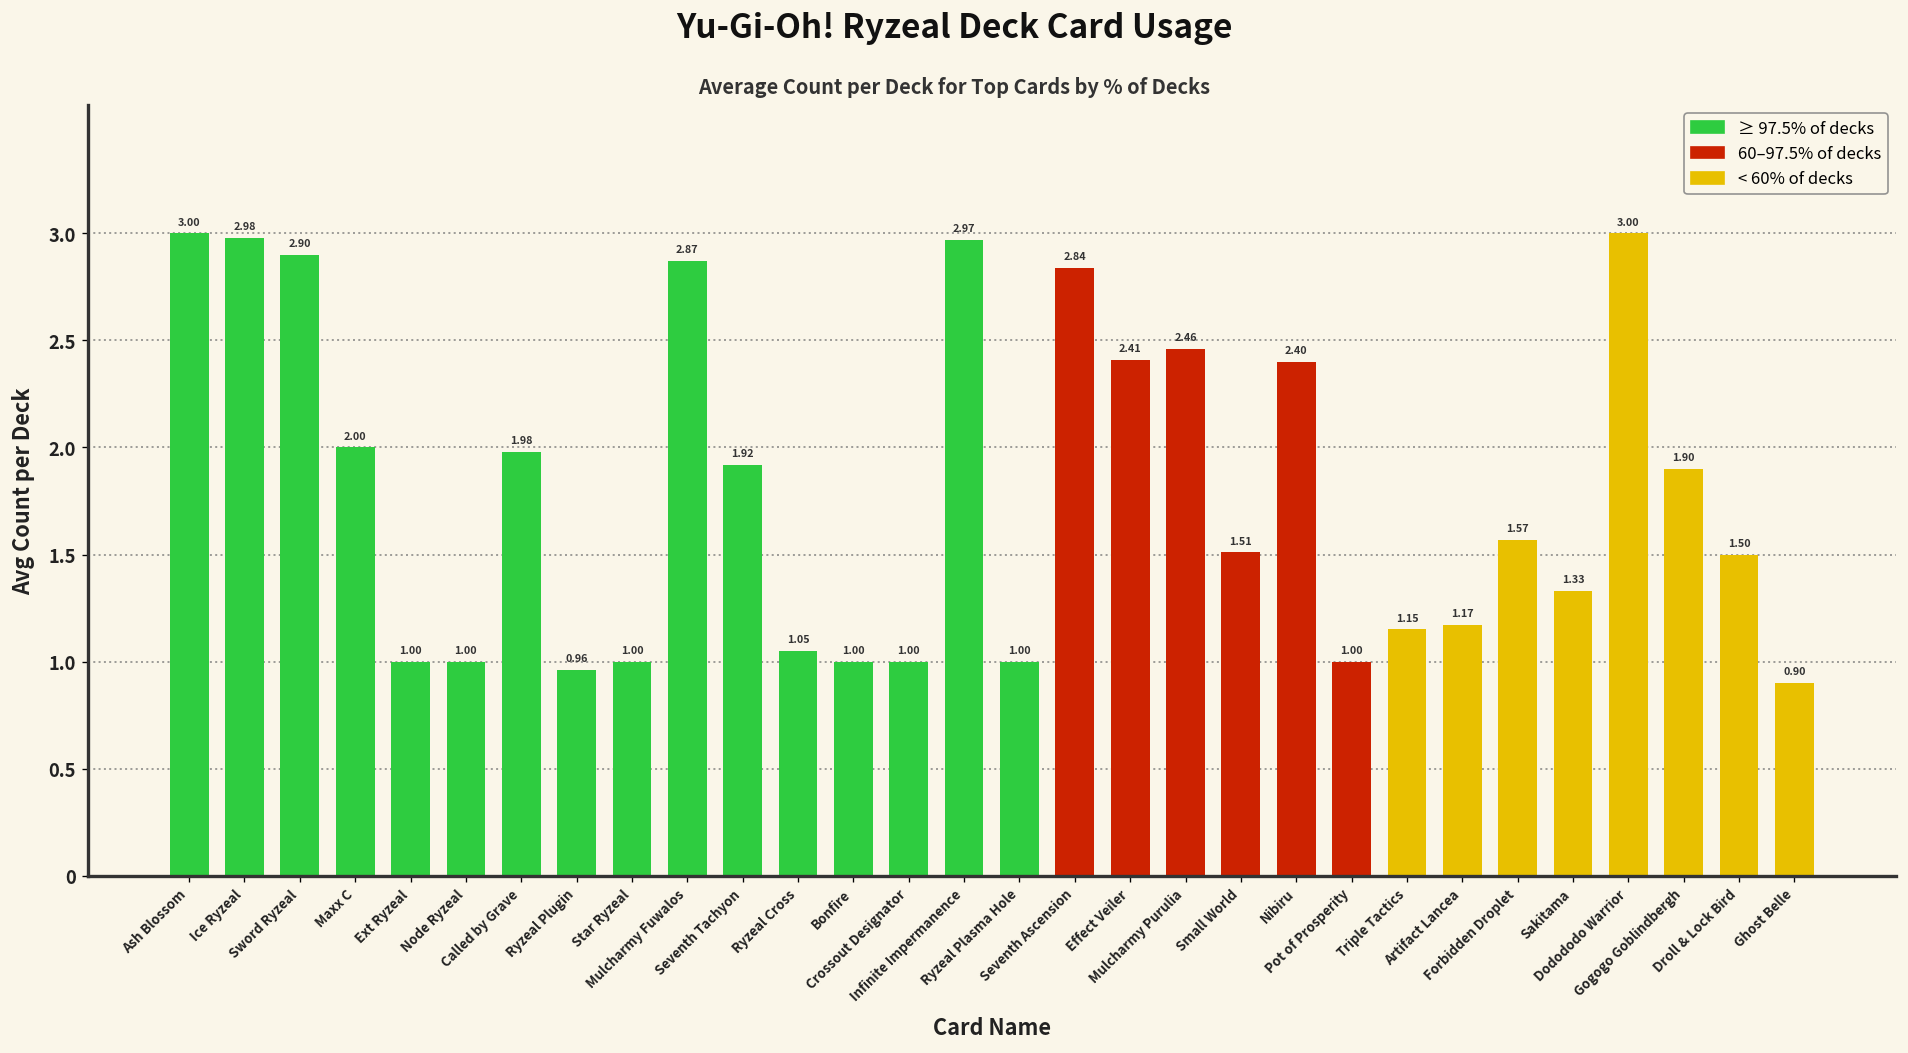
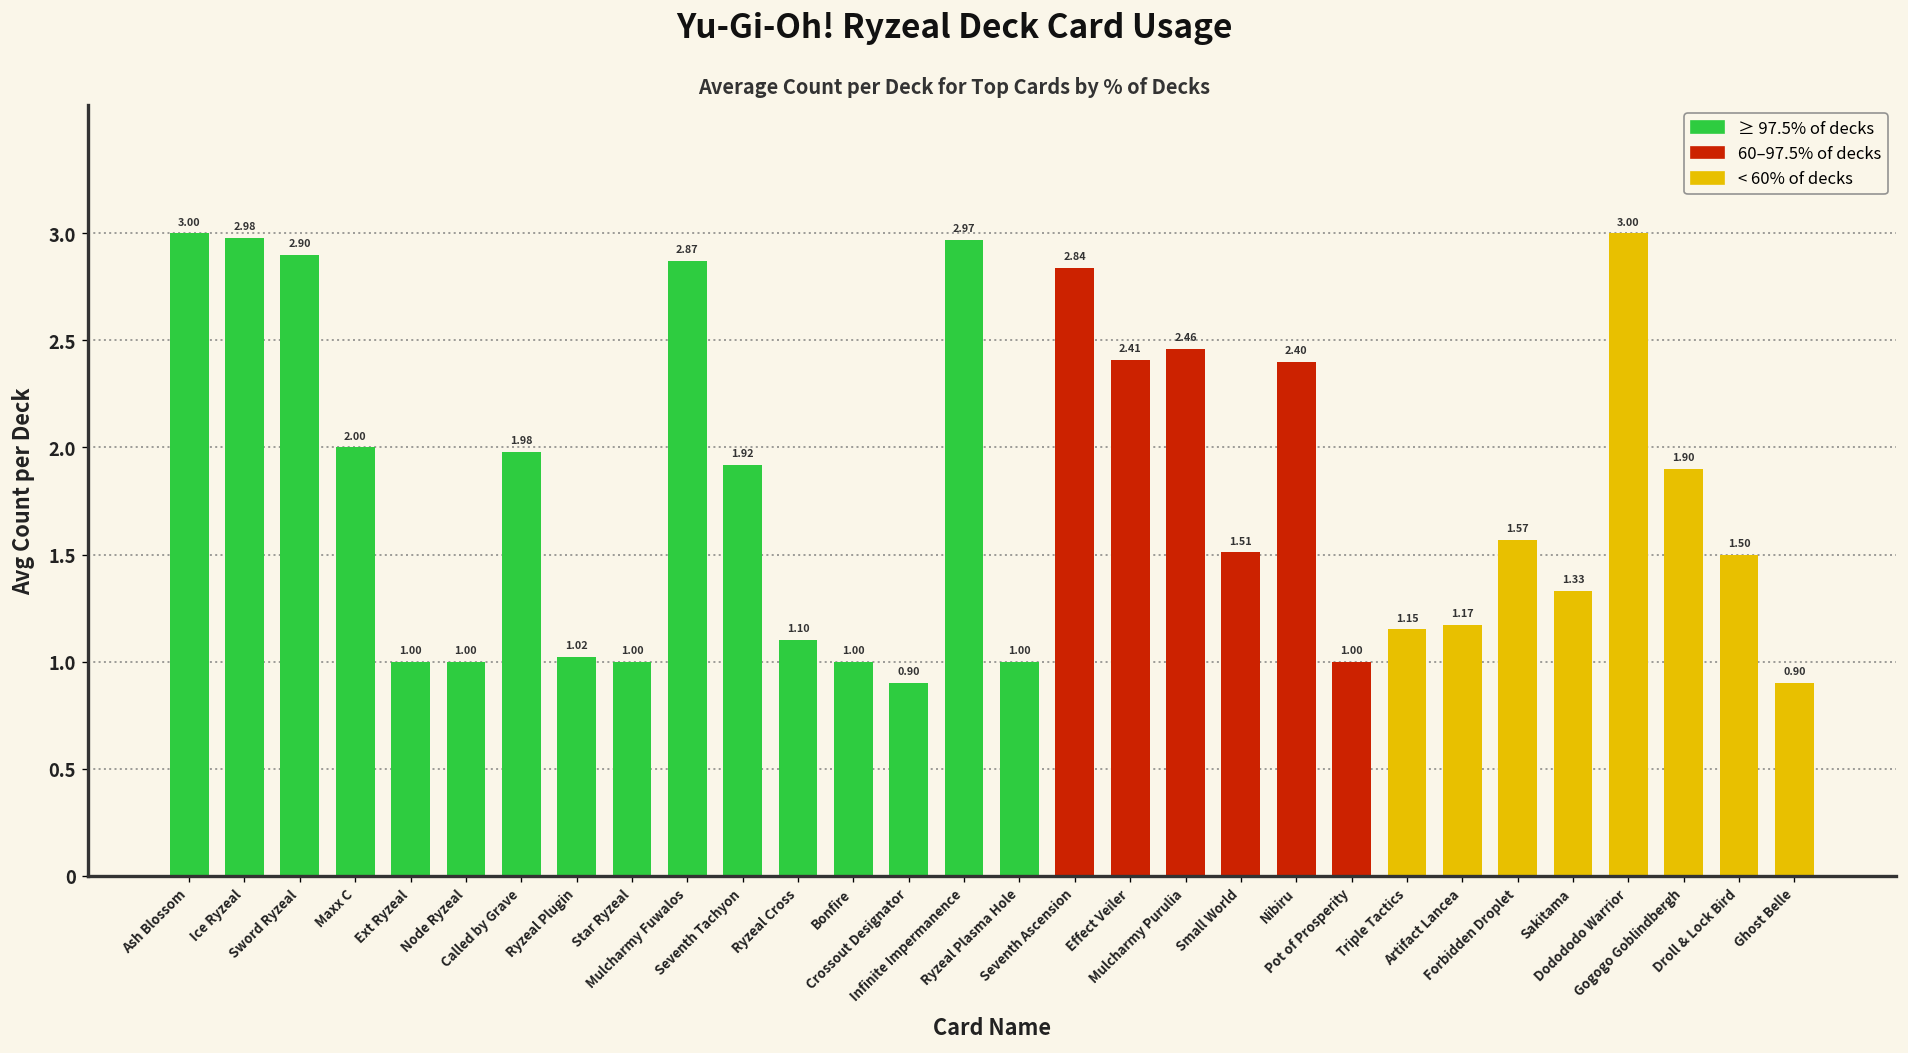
Ryzeal Plugin: 0.96 -> 1.02
Ryzeal Cross: 1.05 -> 1.10
Crossout Designator: 1.00 -> 0.90
